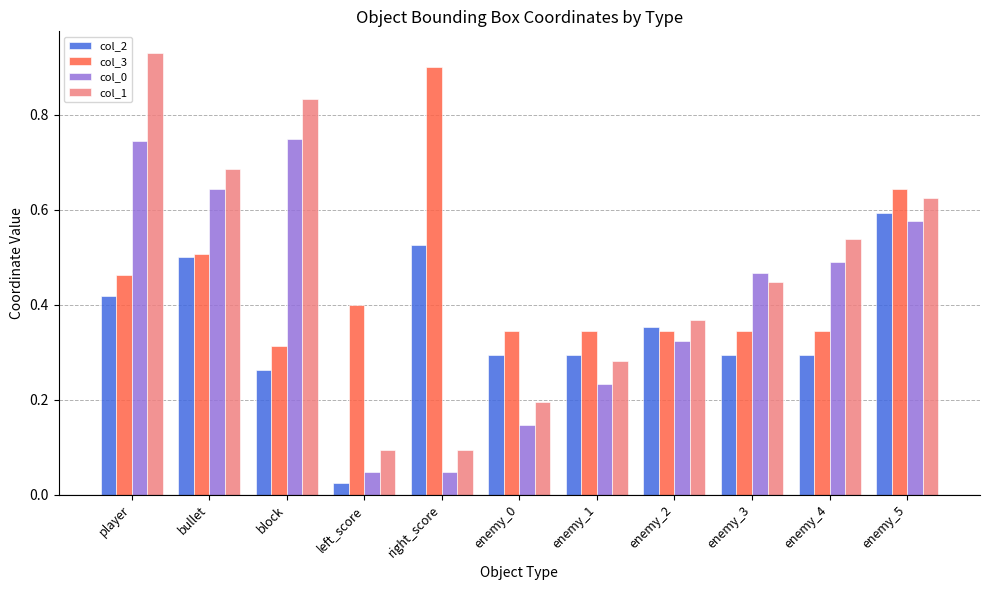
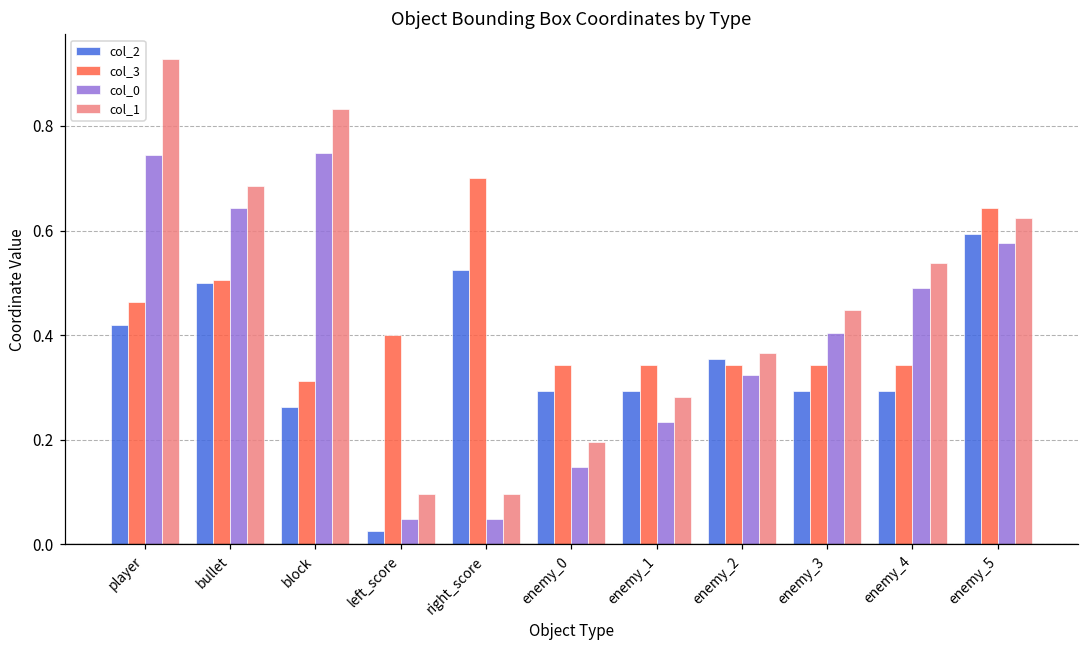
col_3, right_score: 0.9 -> 0.7
col_0, enemy_3: 0.47 -> 0.40
